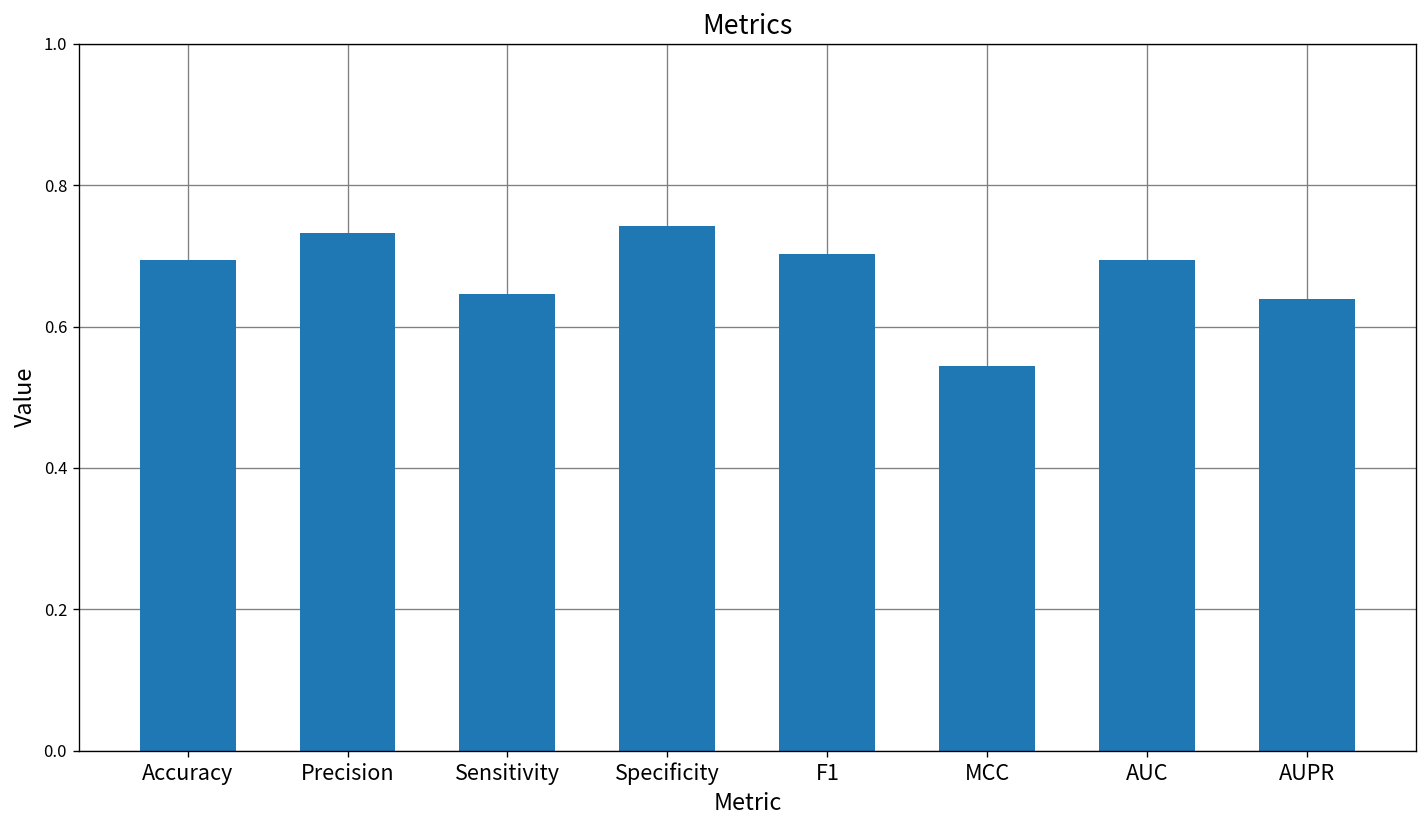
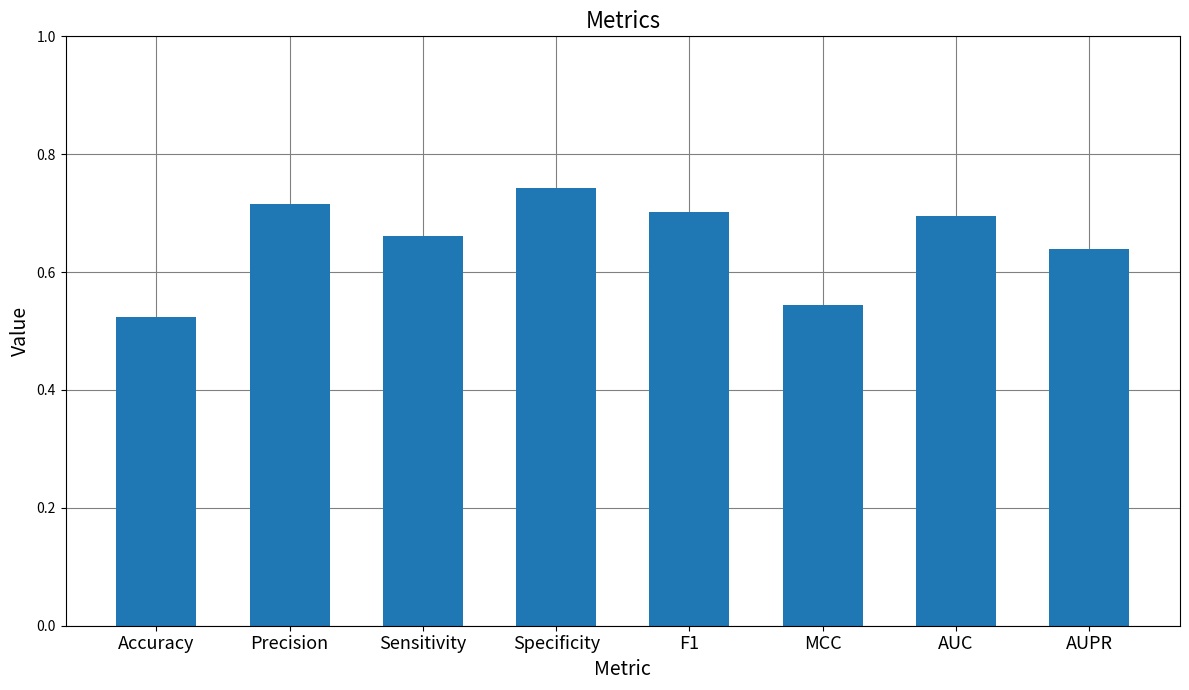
Accuracy: 0.69 -> 0.52
Precision: 0.73 -> 0.72
Sensitivity: 0.65 -> 0.66
